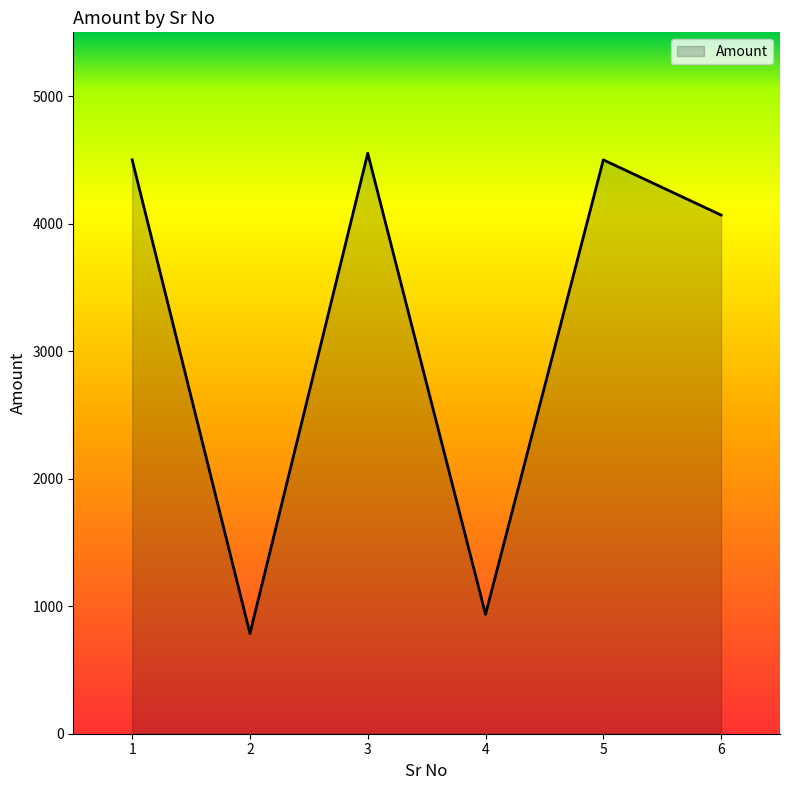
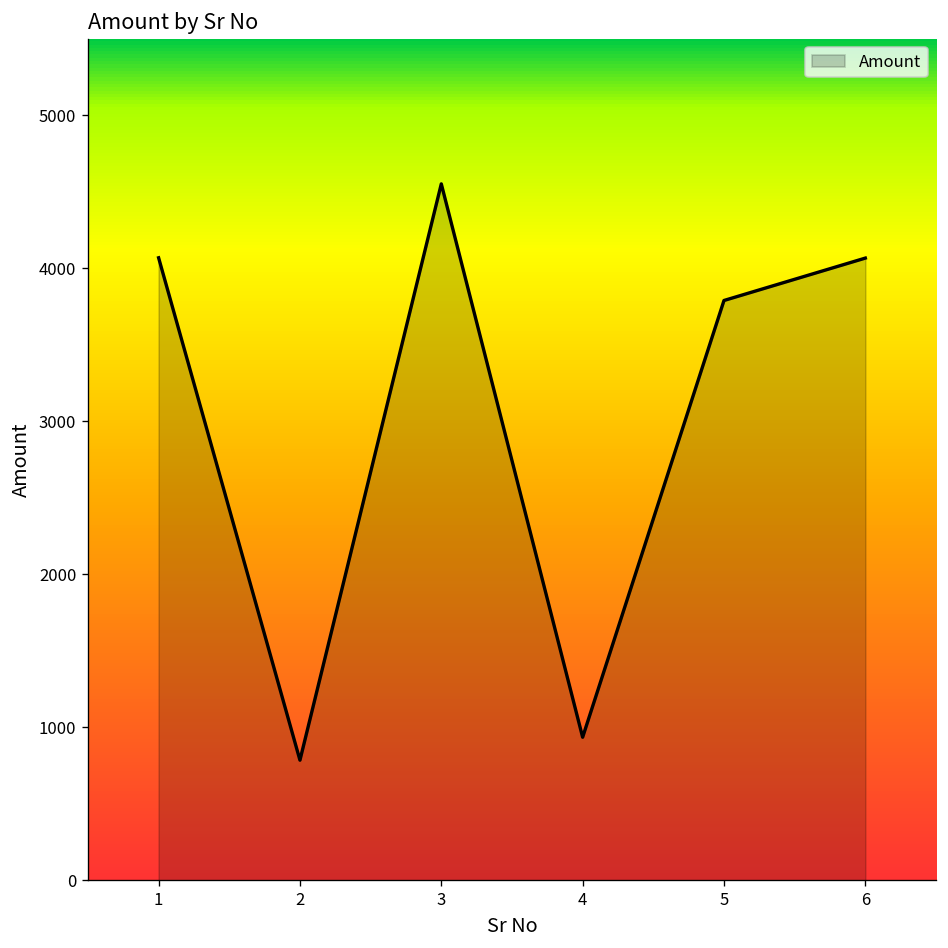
1: 4500 -> 4070
5: 4500 -> 3790
